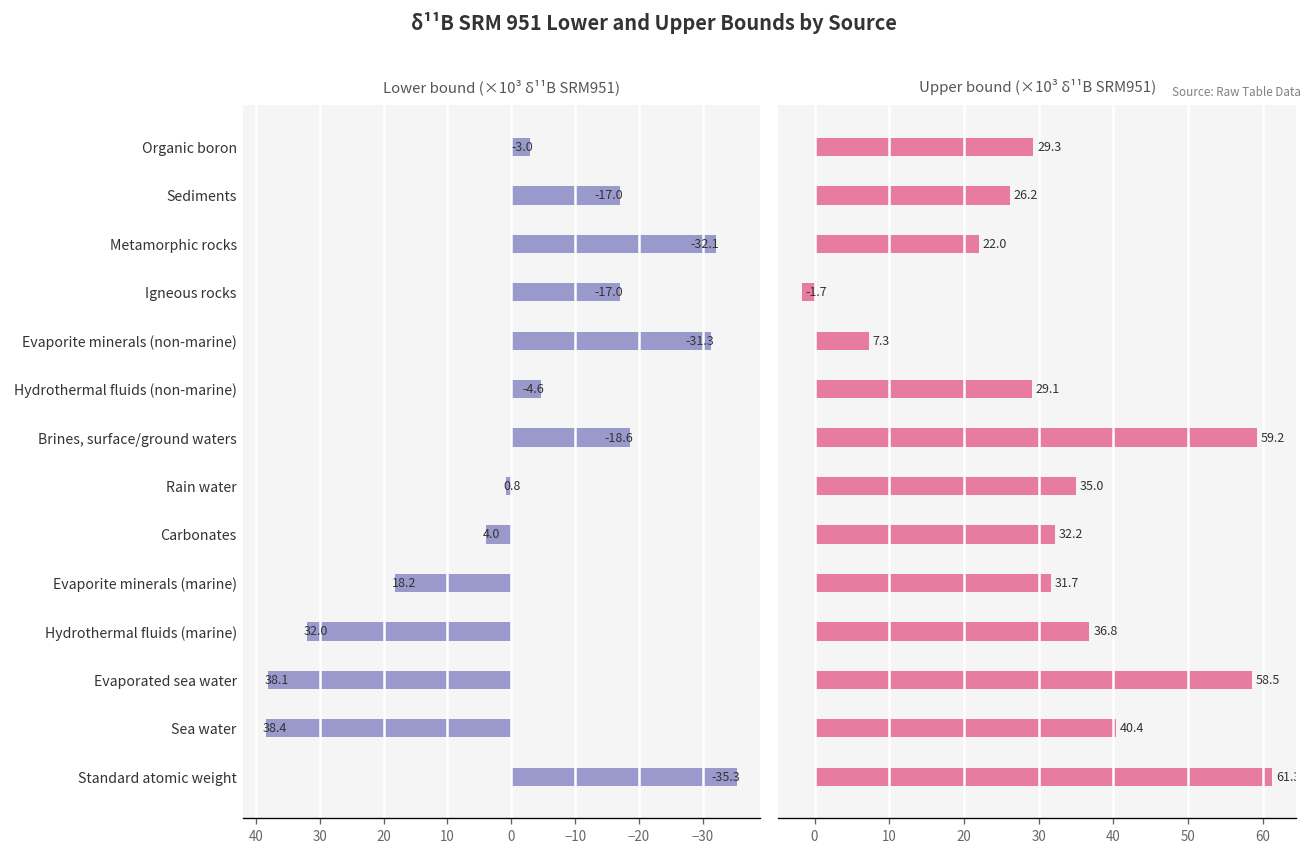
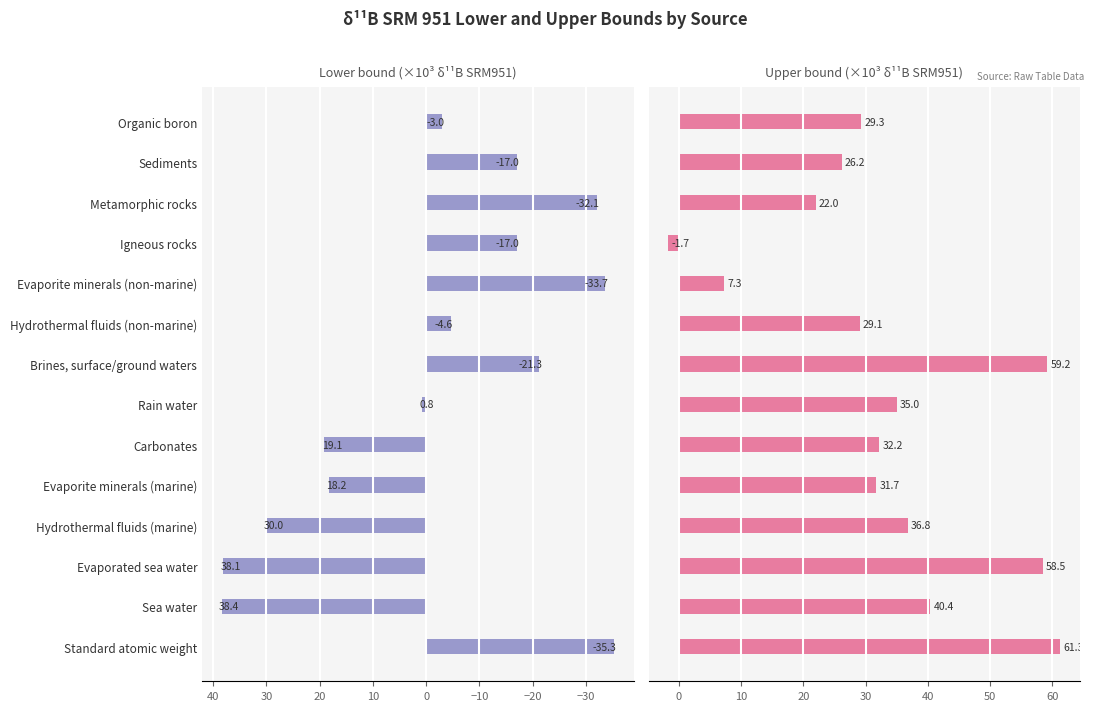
Lower bound (×10³ δ¹¹B SRM951), Evaporite minerals (non-marine): -31.3 -> -33.7
Lower bound (×10³ δ¹¹B SRM951), Brines, surface/ground waters: -18.6 -> -21.3
Lower bound (×10³ δ¹¹B SRM951), Carbonates: 4.0 -> 19.1
Lower bound (×10³ δ¹¹B SRM951), Hydrothermal fluids (marine): 32.0 -> 30.0
